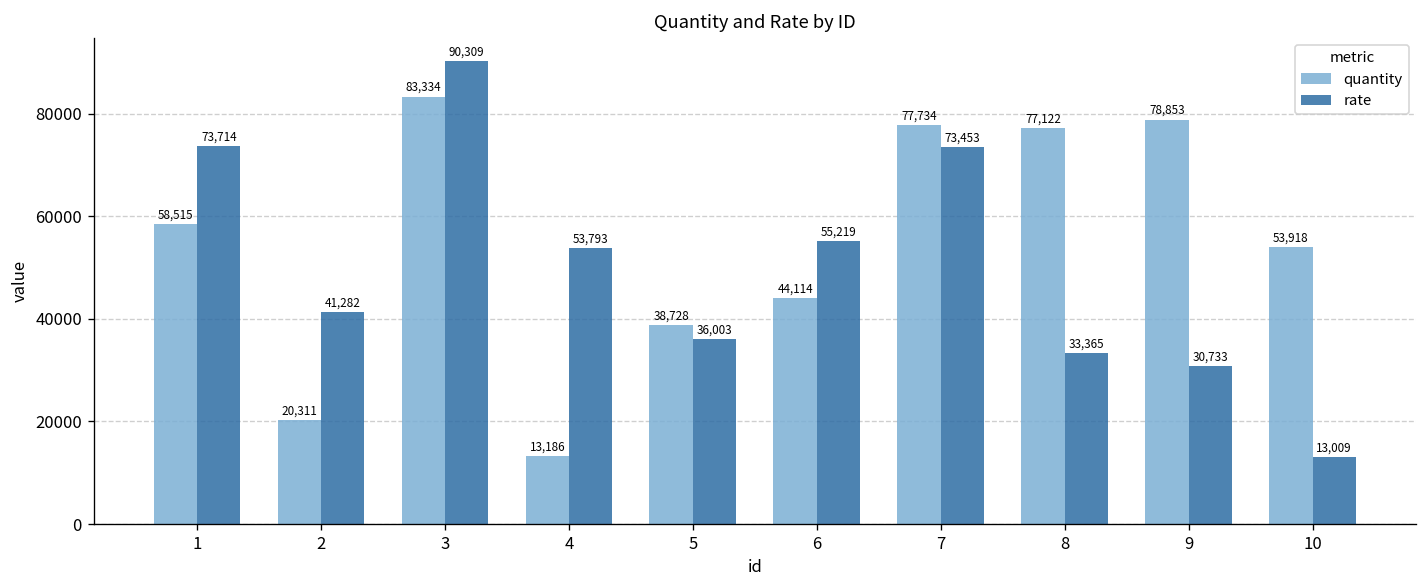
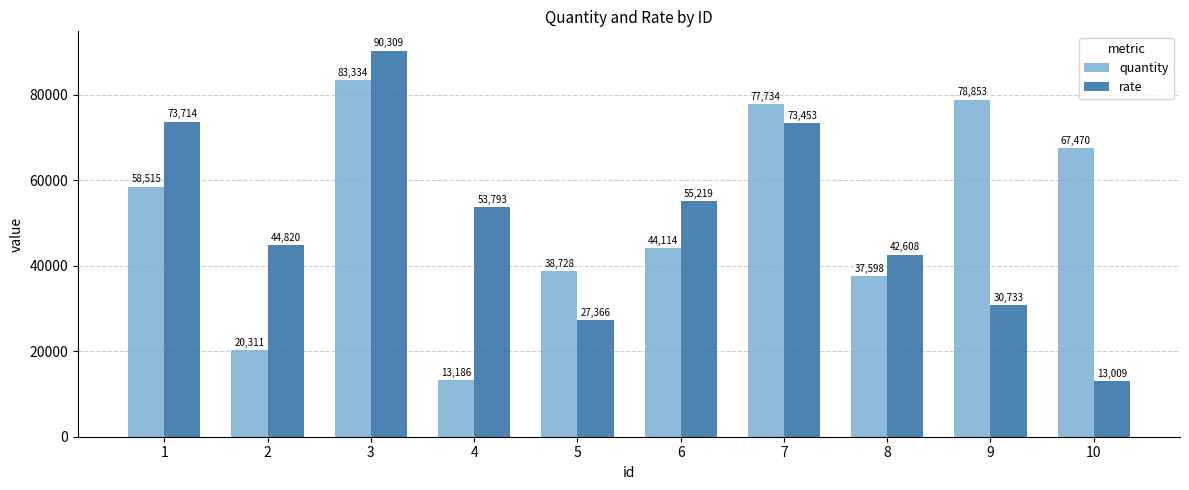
rate, 2: 41,282 -> 44,820
rate, 5: 36,003 -> 27,366
quantity, 8: 77,122 -> 37,598
rate, 8: 33,365 -> 42,608
quantity, 10: 53,918 -> 67,470
